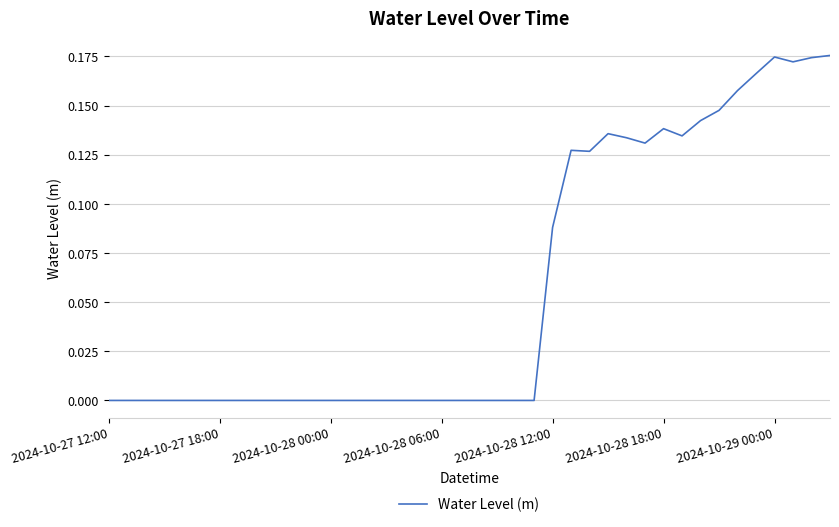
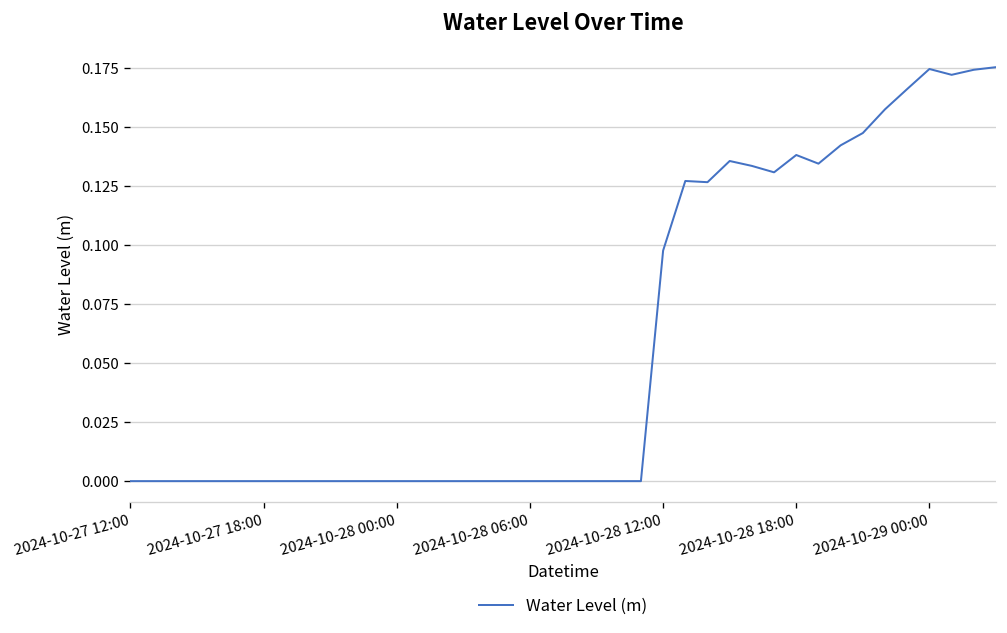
2024-10-28 12:00: 0.088 -> 0.098
